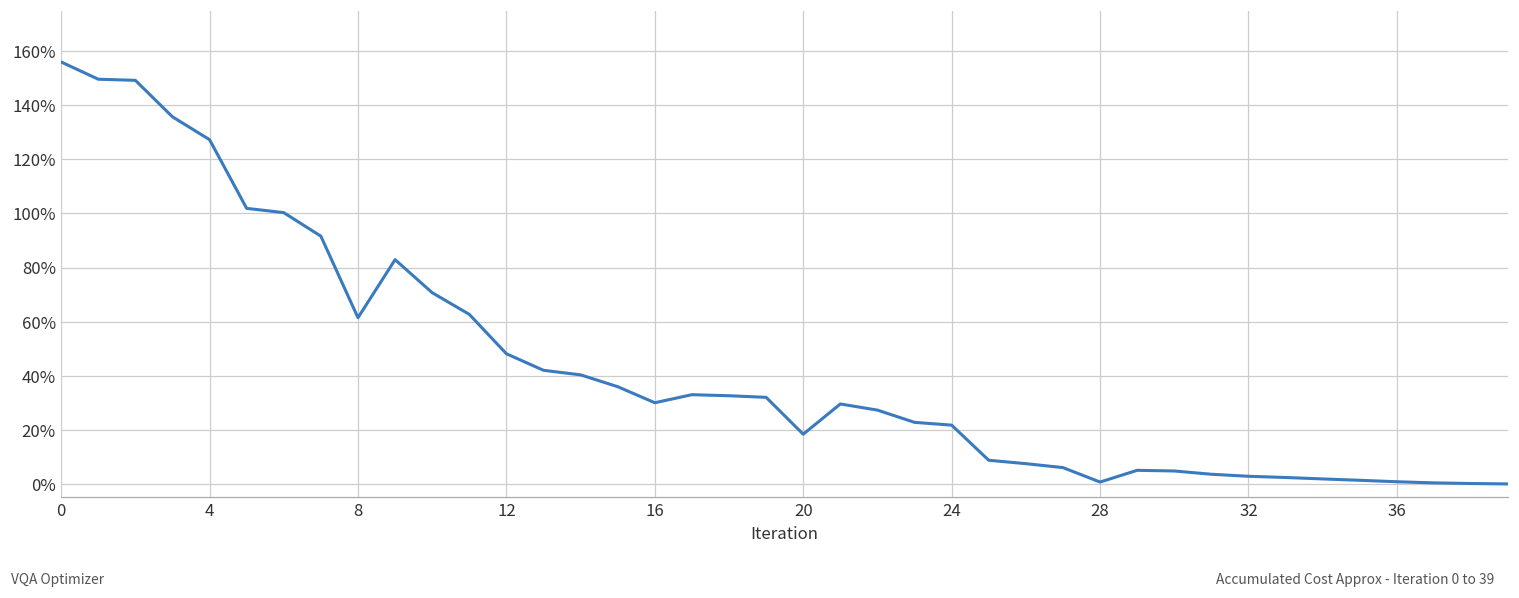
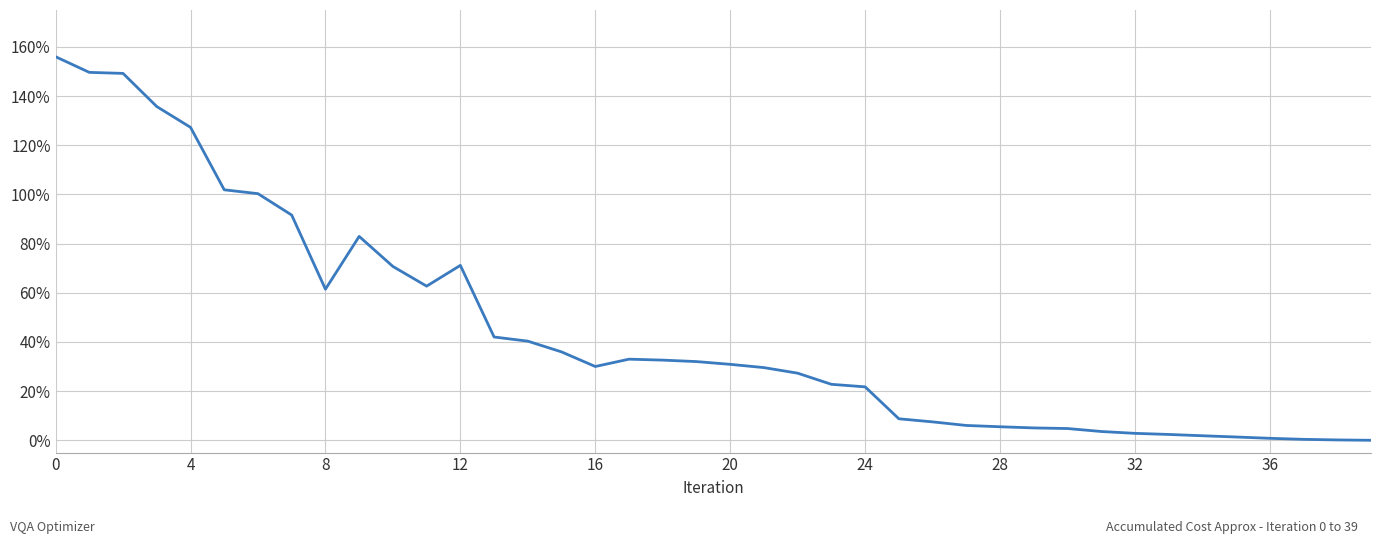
12: 48% -> 71%
20: 18% -> 31%
28: 1% -> 6%
